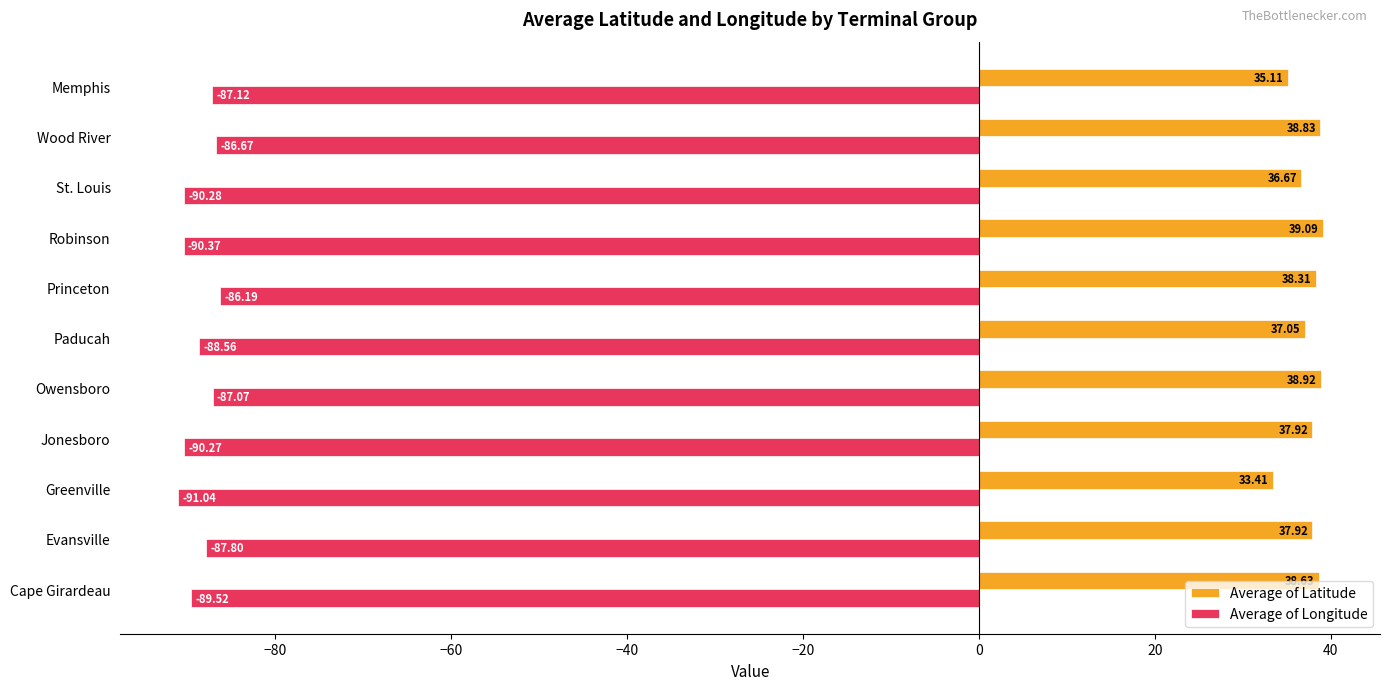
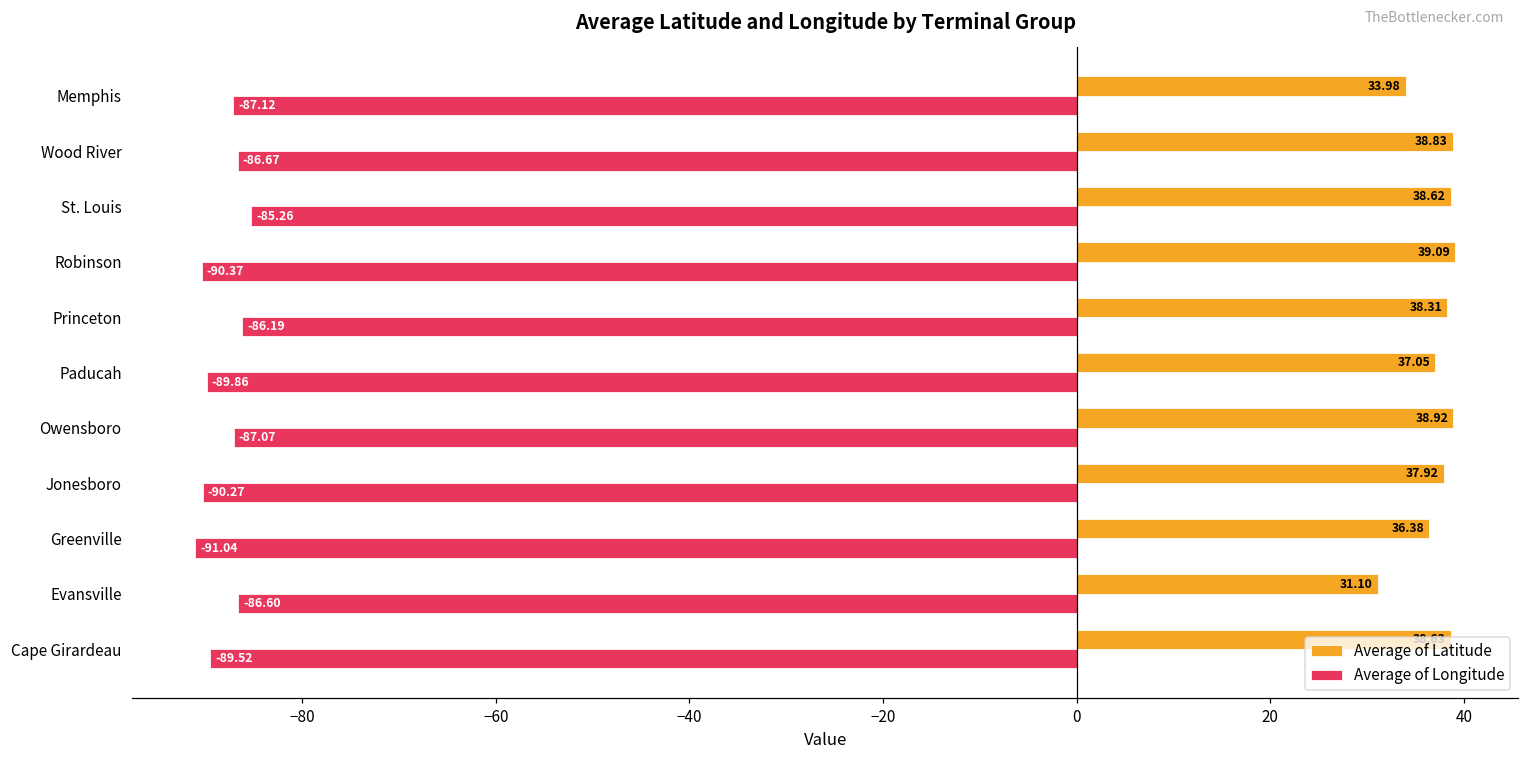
Average of Latitude, Memphis: 35.11 -> 33.98
Average of Latitude, St. Louis: 36.67 -> 38.62
Average of Longitude, St. Louis: -90.28 -> -85.26
Average of Longitude, Paducah: -88.56 -> -89.86
Average of Latitude, Greenville: 33.41 -> 36.38
Average of Latitude, Evansville: 37.92 -> 31.10
Average of Longitude, Evansville: -87.80 -> -86.60
